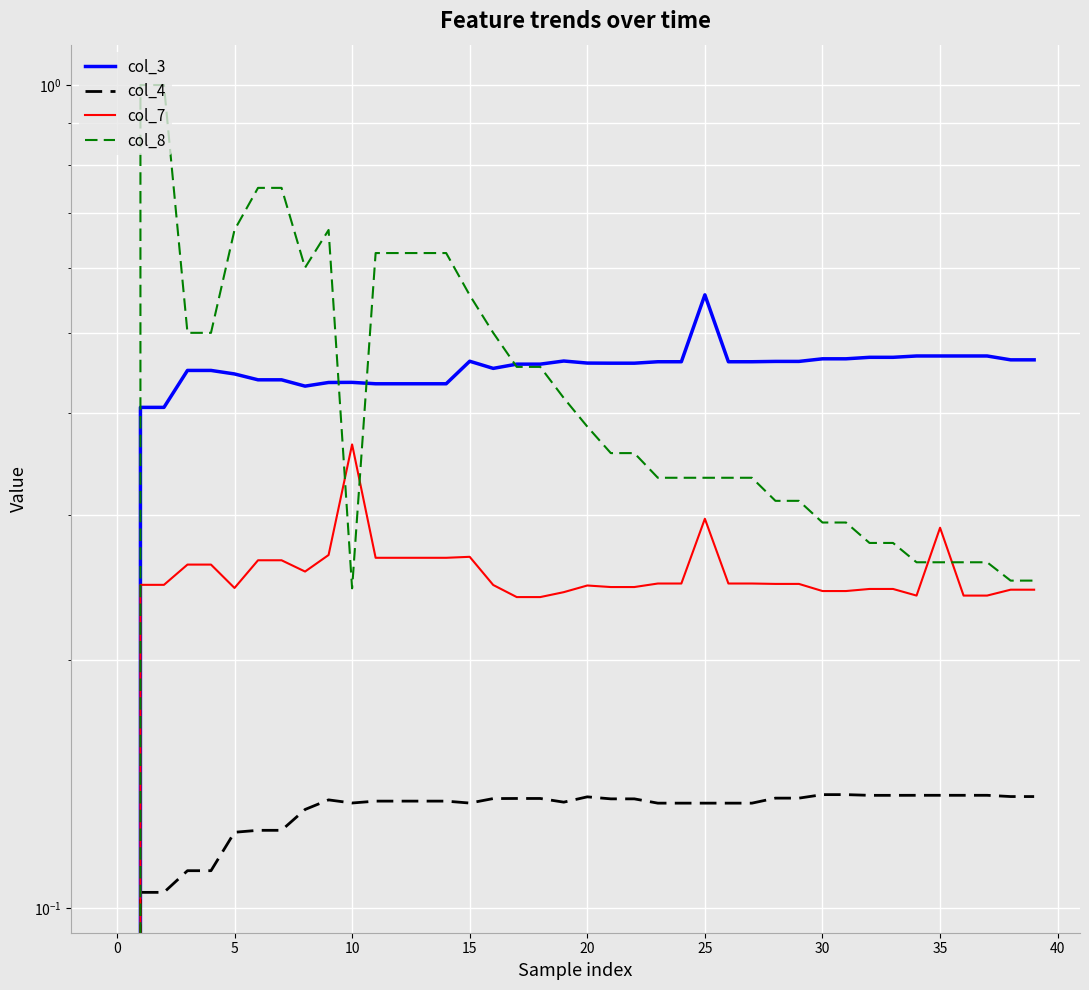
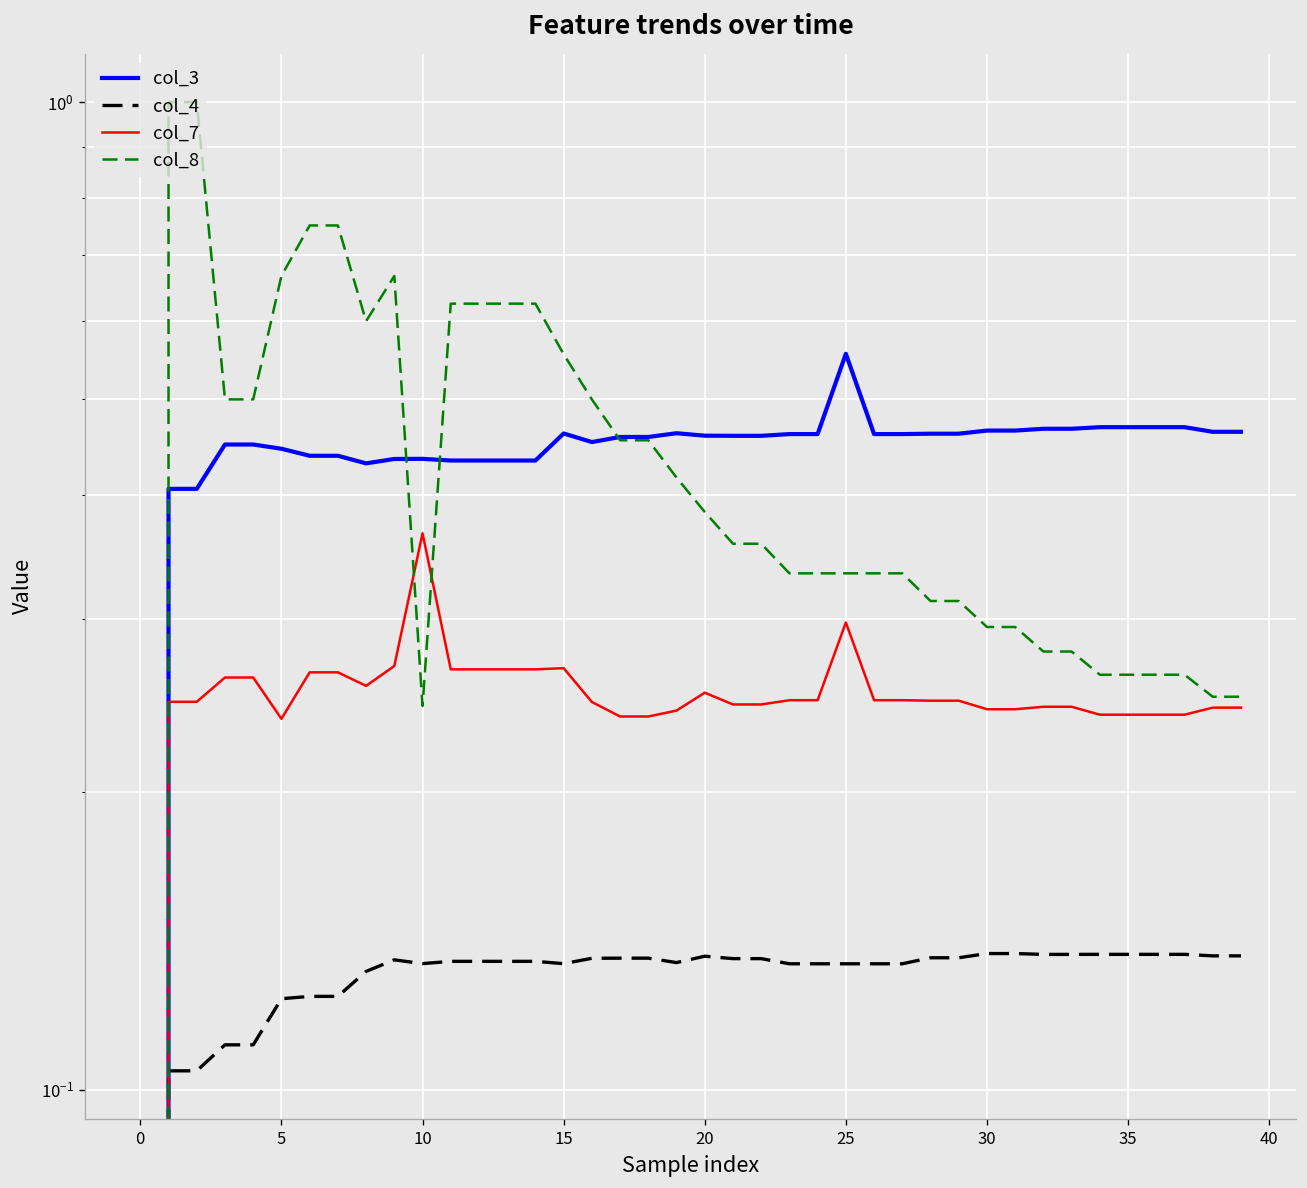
col_7, 5: 0.245 -> 0.237
col_7, 20: 0.247 -> 0.252
col_7, 35: 0.290 -> 0.240
